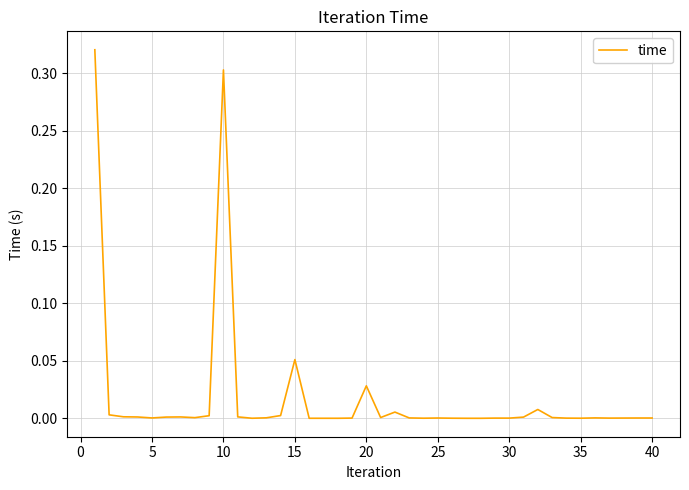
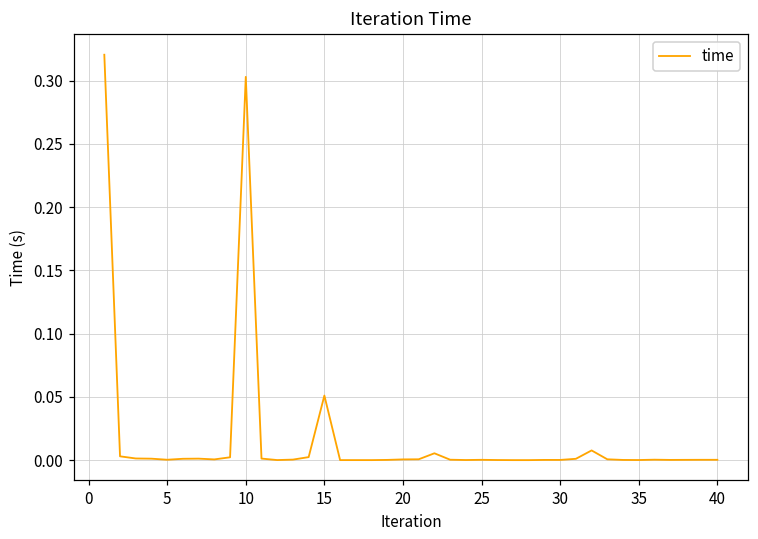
20: 0.028 -> 0.001
